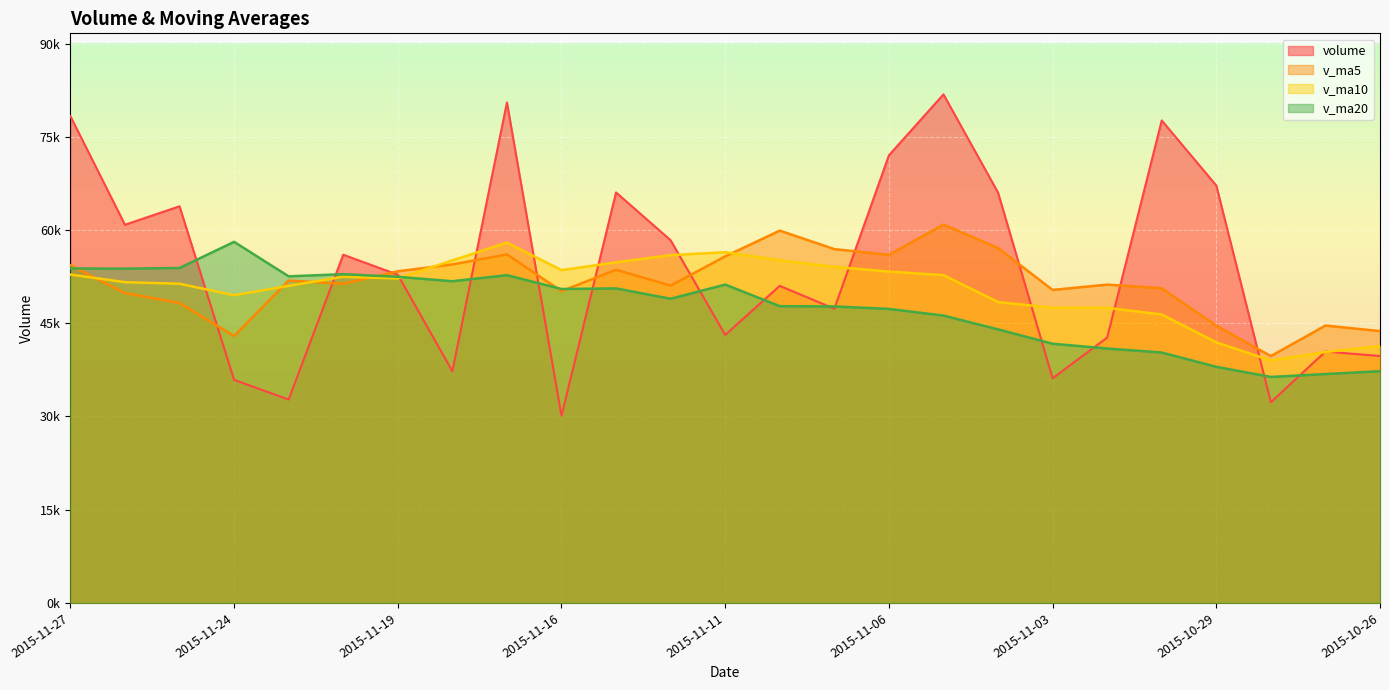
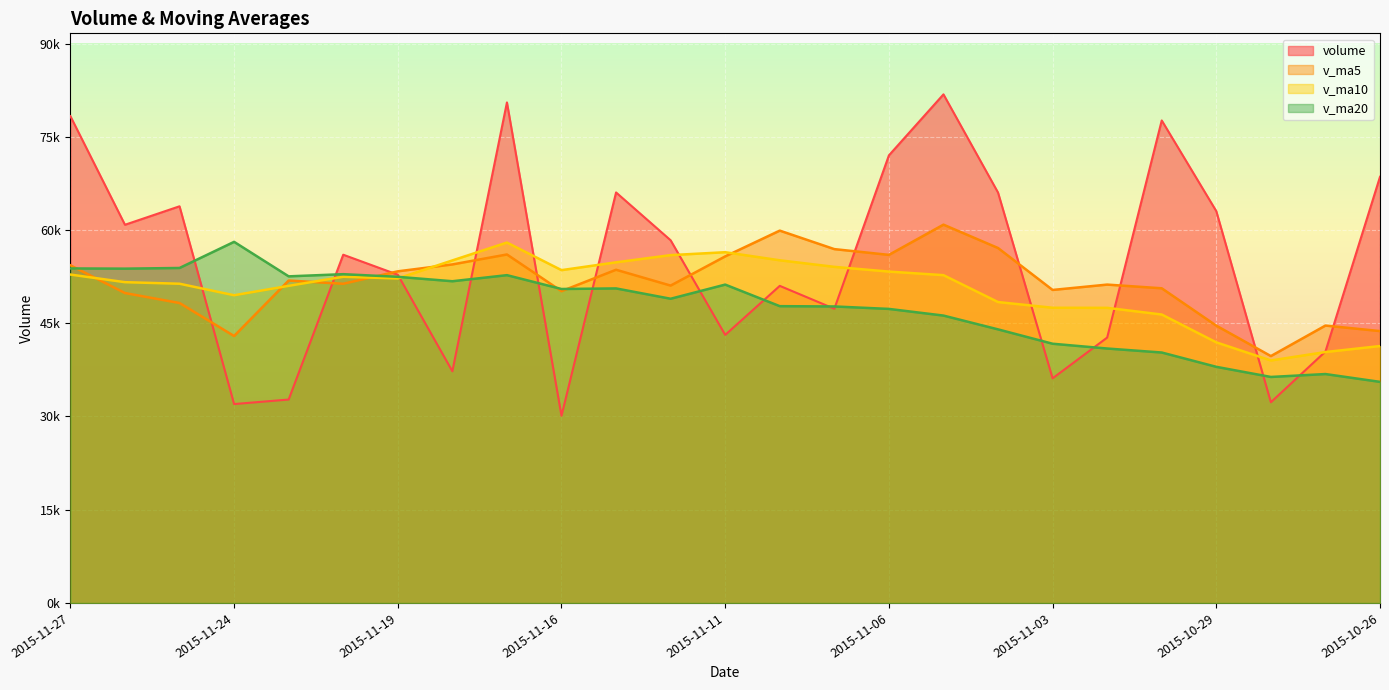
volume, 2015-11-24: 36000 -> 32000
volume, 2015-10-29: 68000 -> 64000
volume, 2015-10-26: 40000 -> 69000
v_ma20, 2015-10-26: 38000 -> 36000
